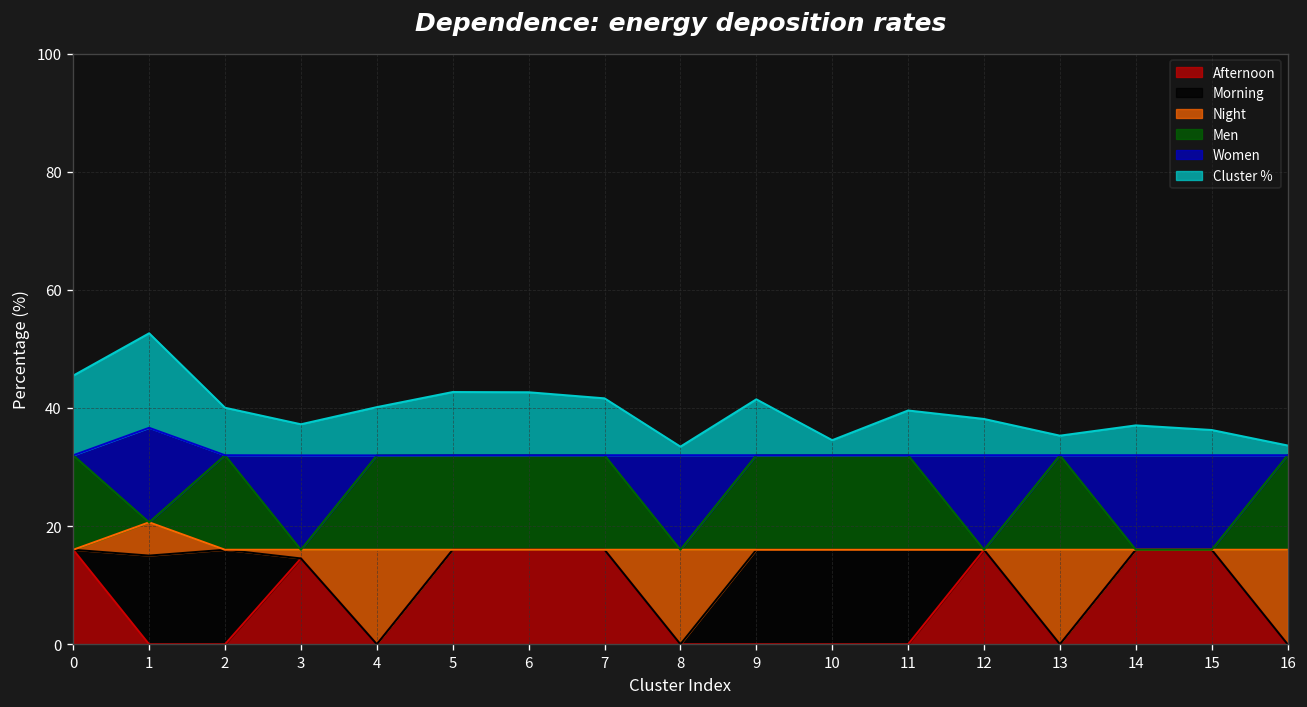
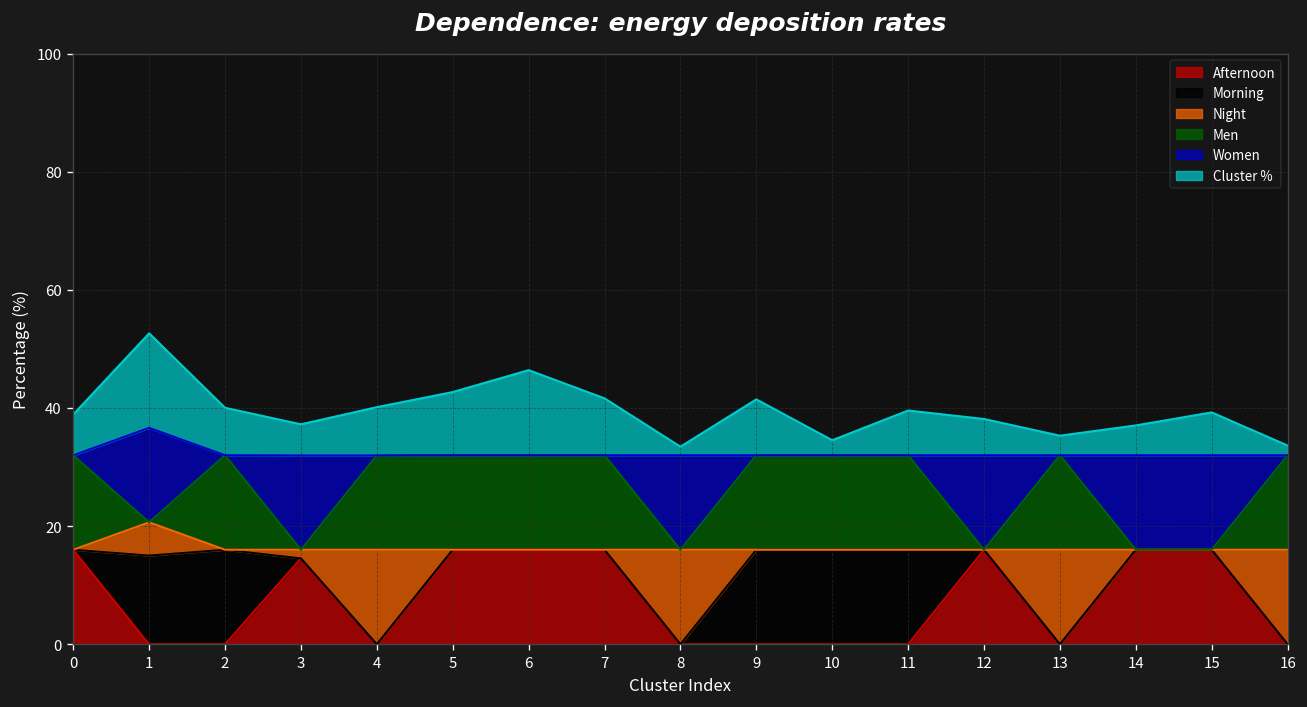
Cluster %, 0: 13 -> 7
Cluster %, 6: 11 -> 14
Cluster %, 15: 4 -> 7
